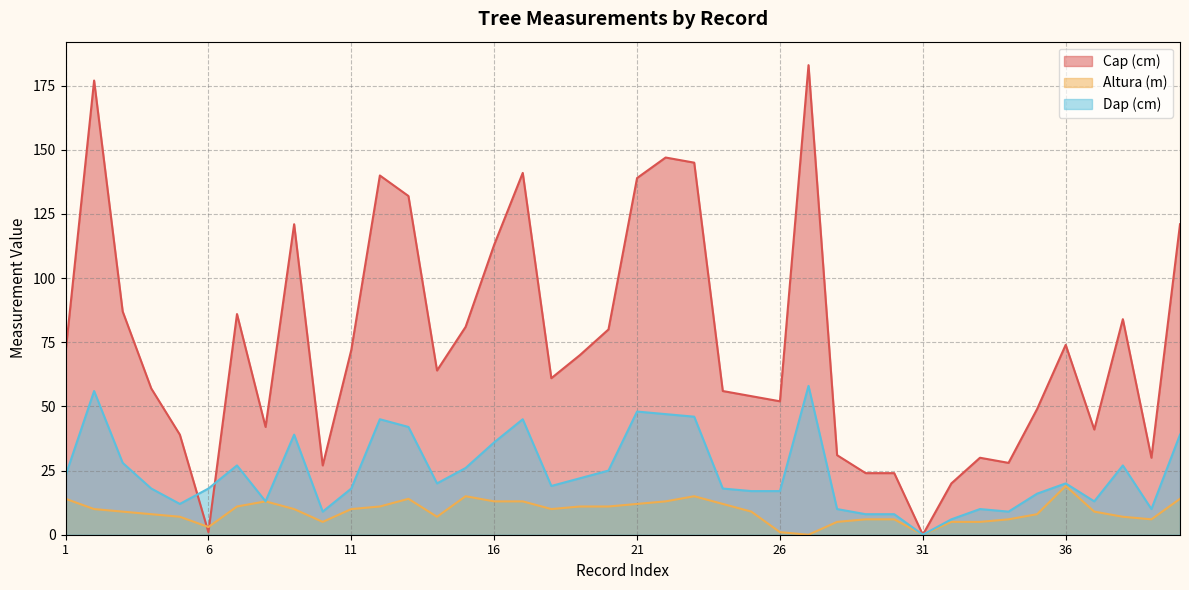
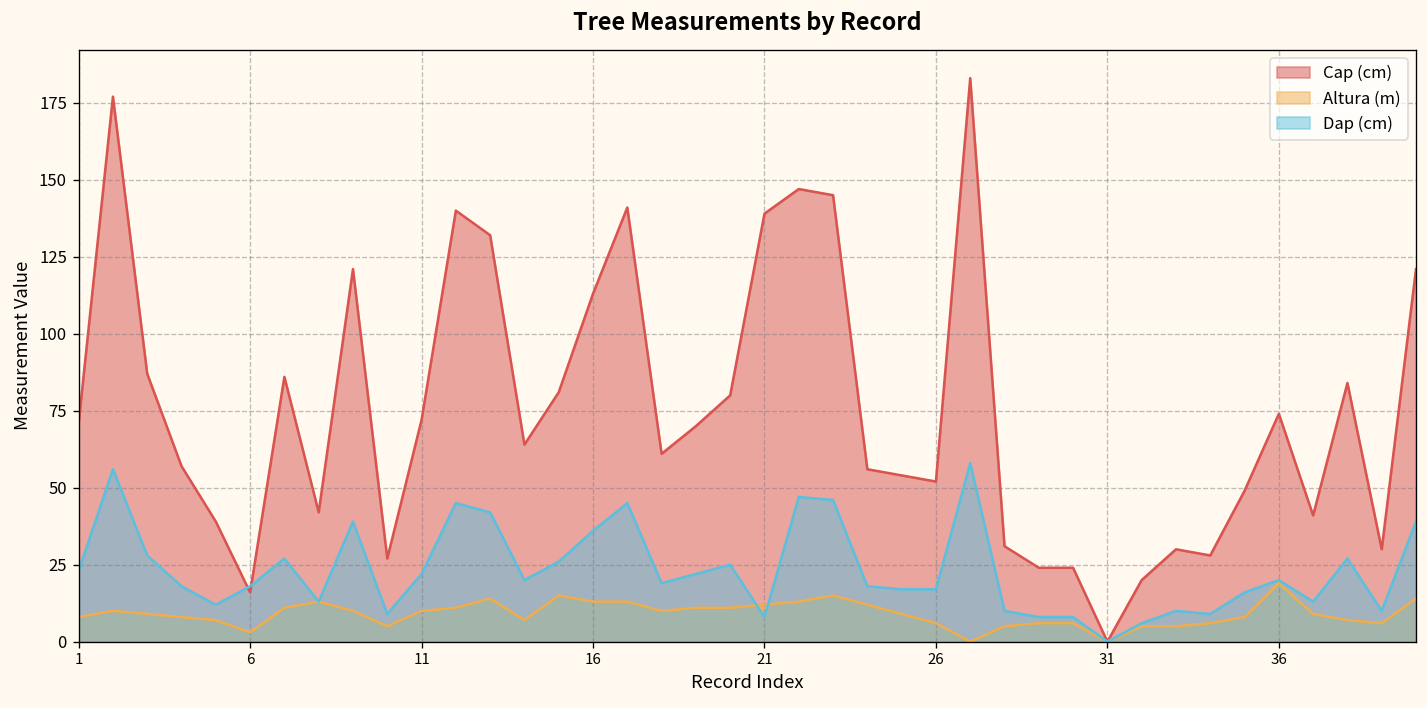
Altura (m), 1: 14 -> 8
Cap (cm), 6: 1 -> 16
Dap (cm), 11: 18 -> 22
Dap (cm), 21: 48 -> 8
Altura (m), 26: 1 -> 6
